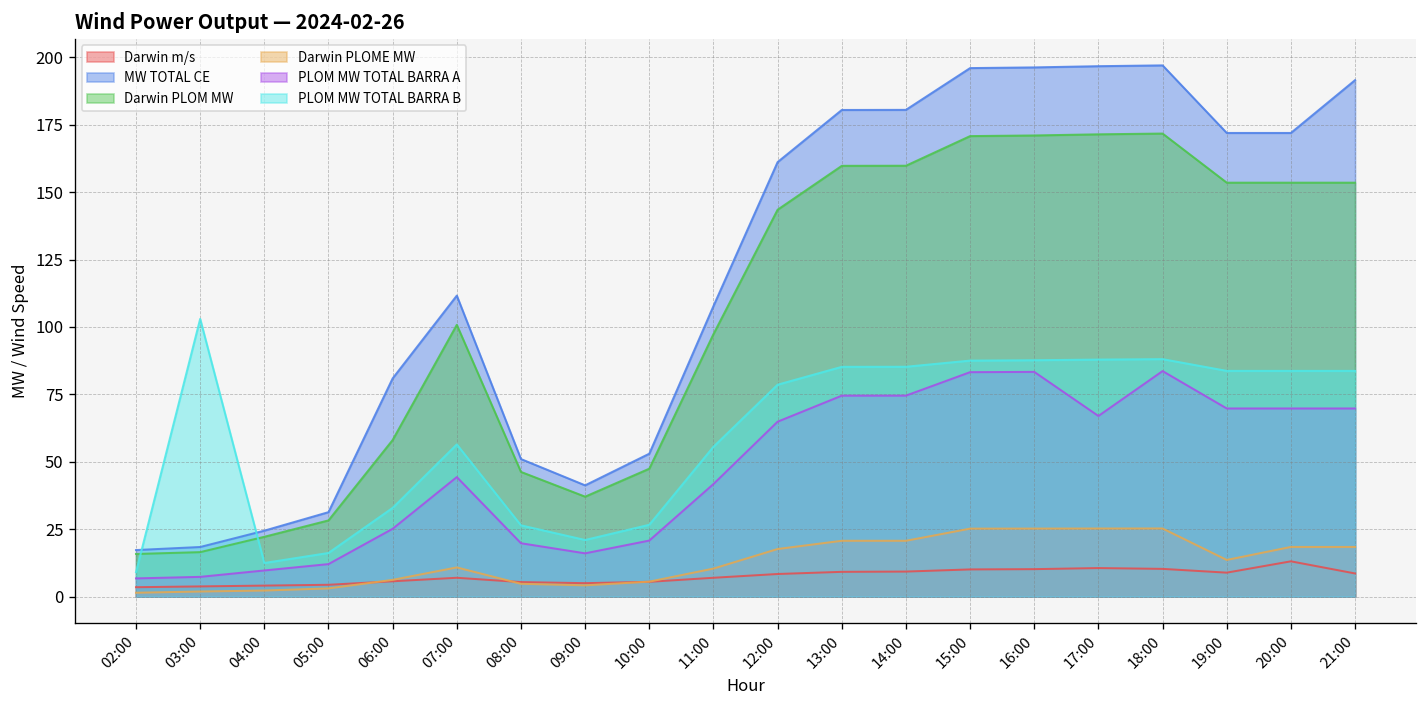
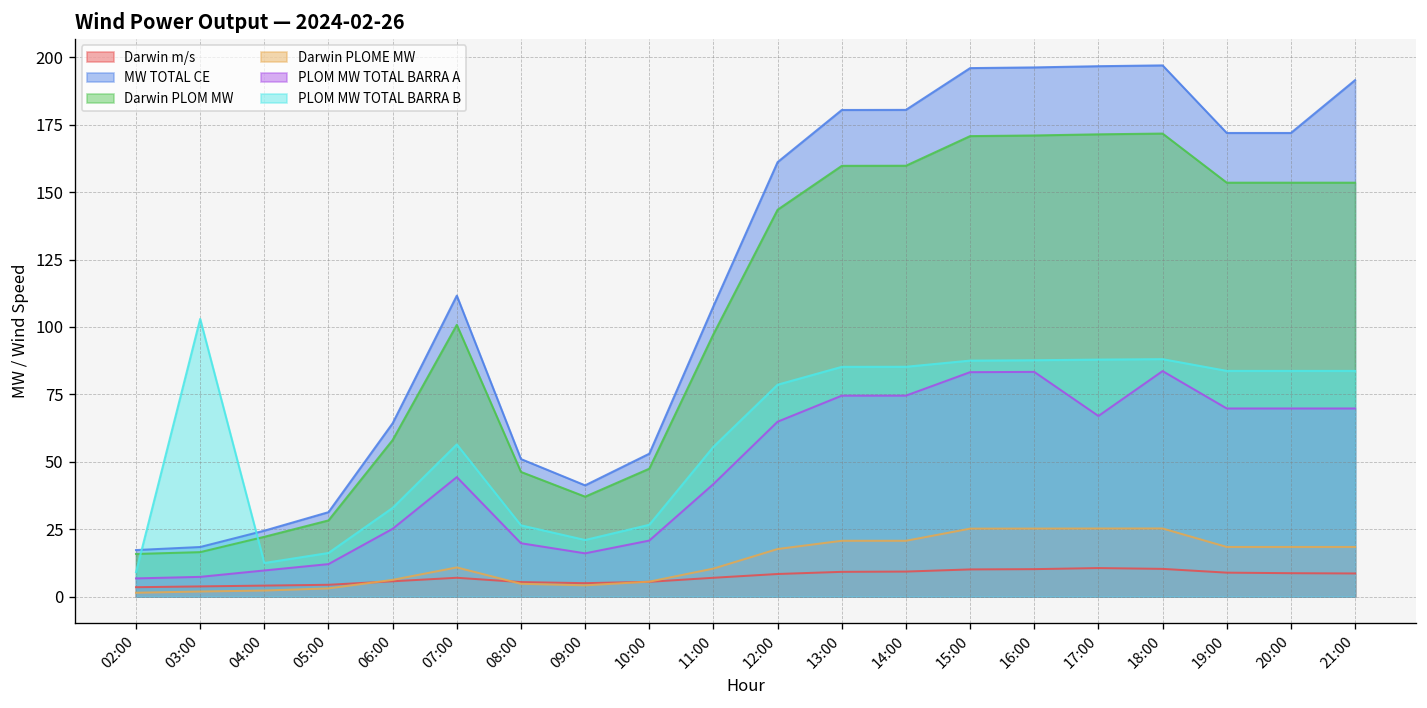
MW TOTAL CE, 06:00: 81 -> 64
Darwin PLOME MW, 19:00: 14 -> 18
Darwin m/s, 20:00: 13 -> 9
